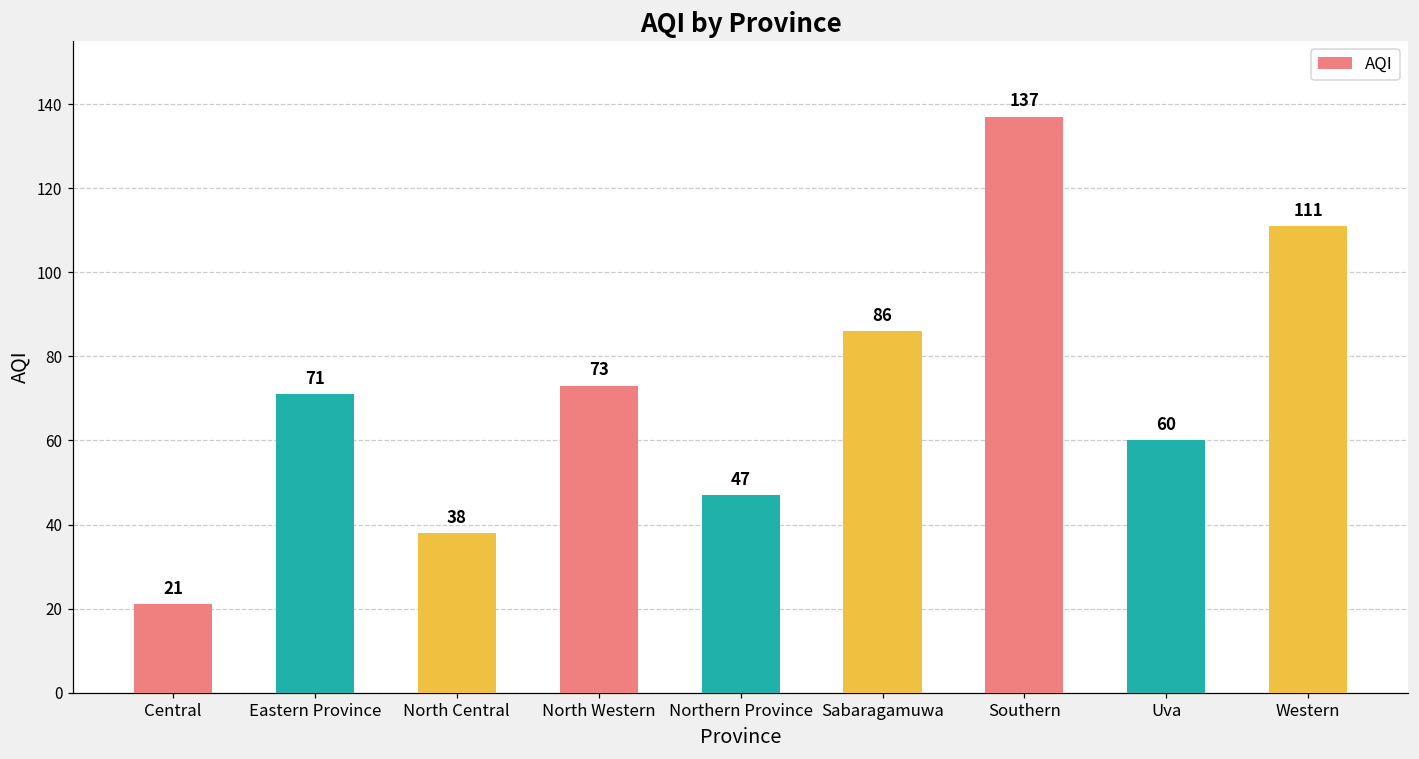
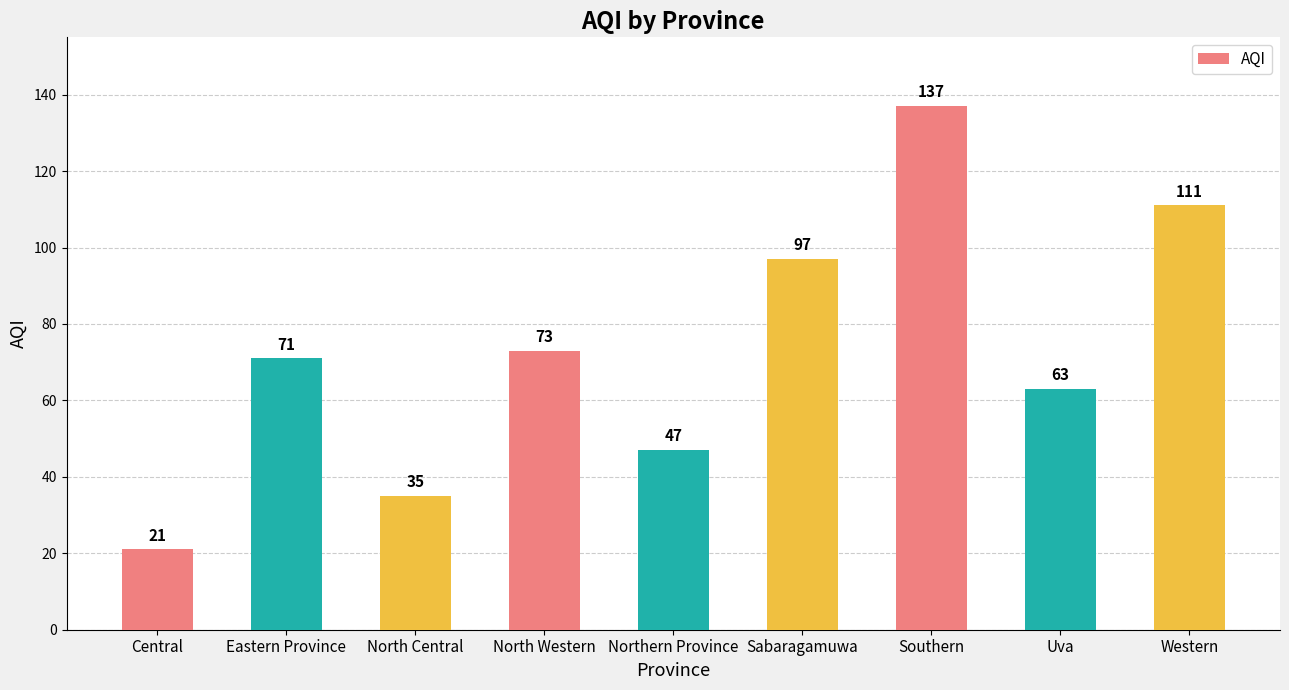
North Central: 38 -> 35
Sabaragamuwa: 86 -> 97
Uva: 60 -> 63
